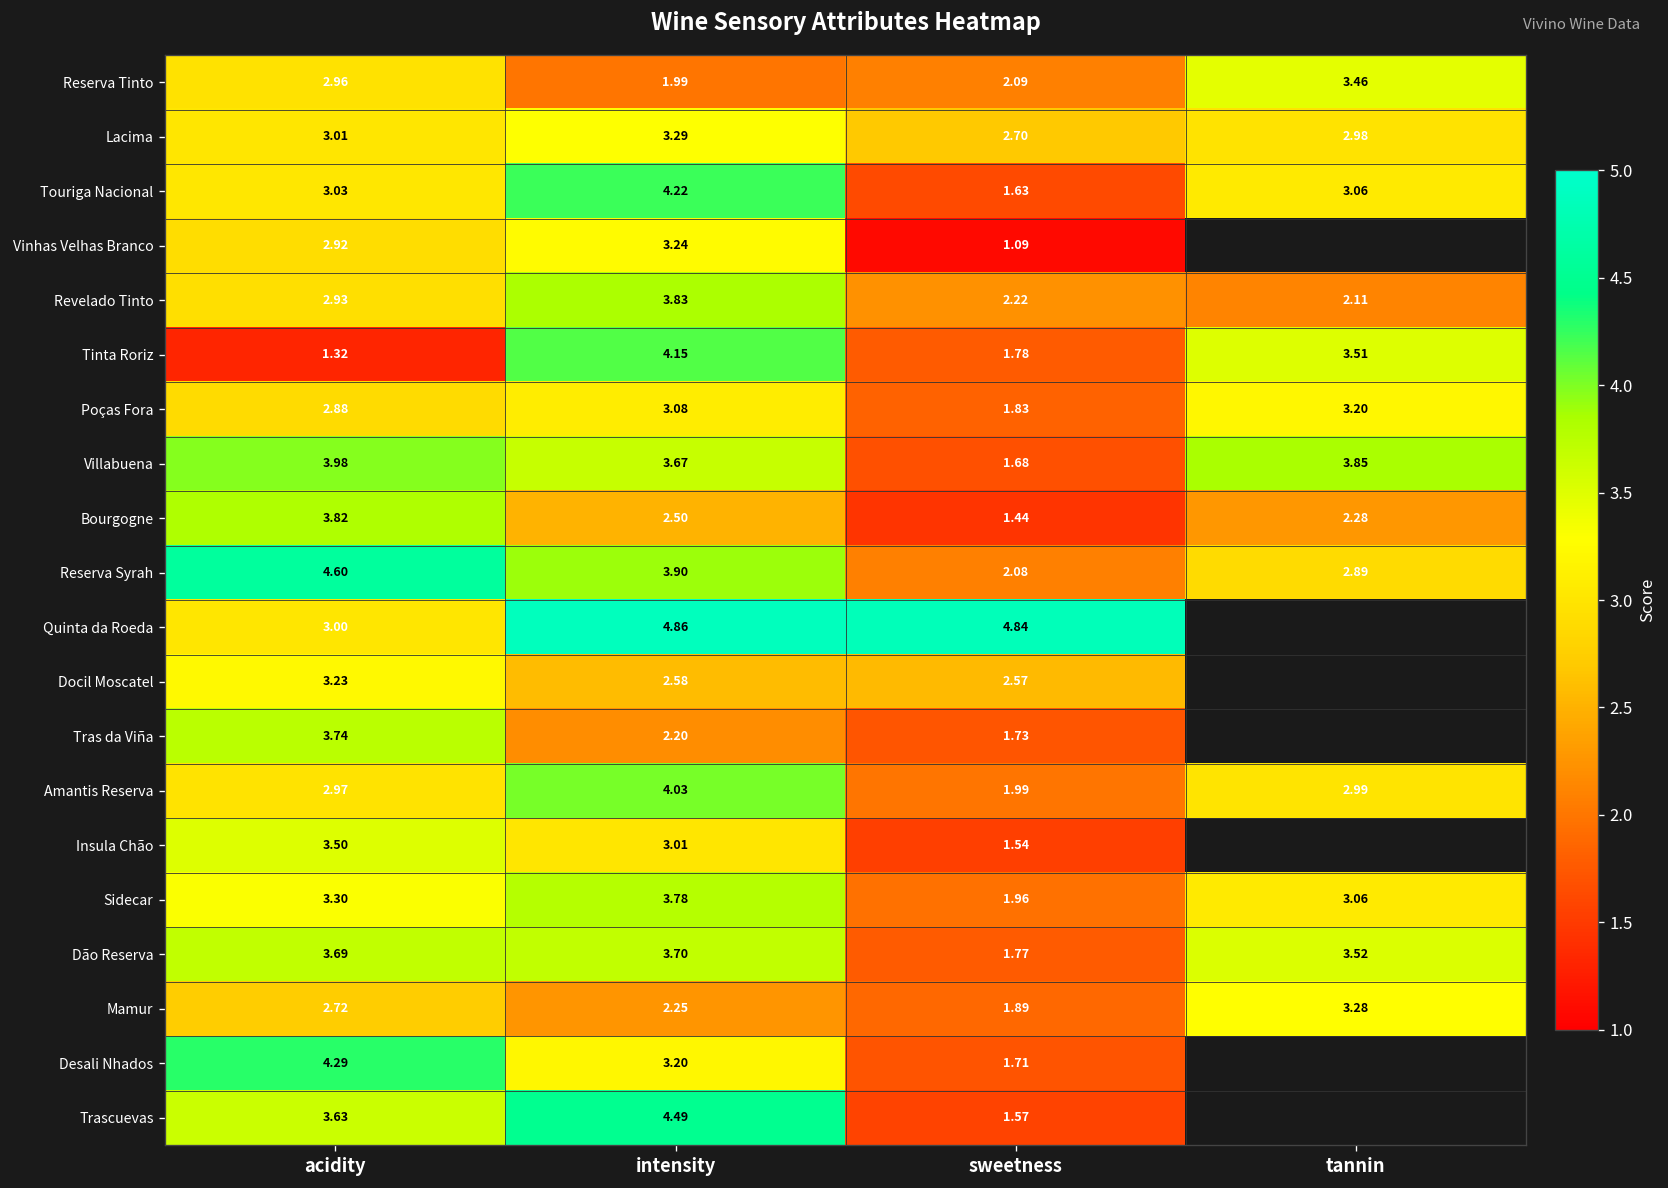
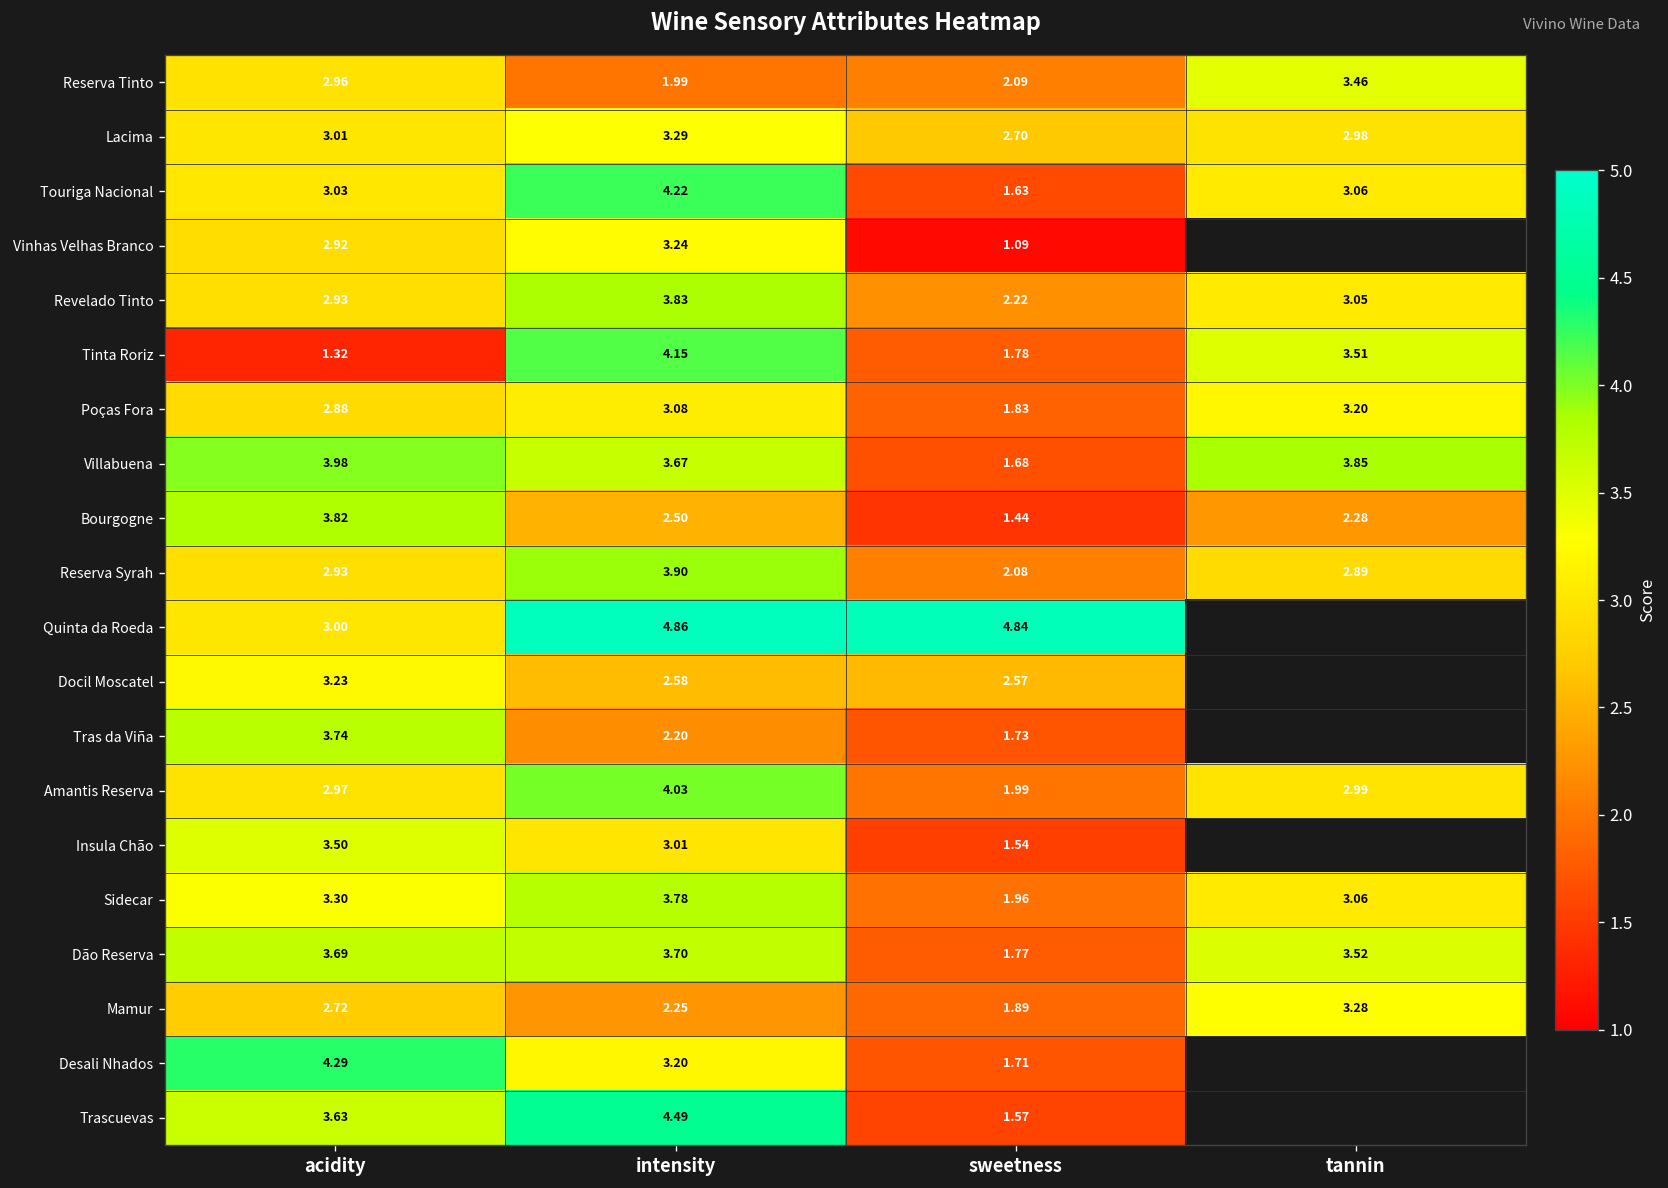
Revelado Tinto, tannin: 2.11 -> 3.05
Reserva Syrah, acidity: 4.60 -> 2.93
